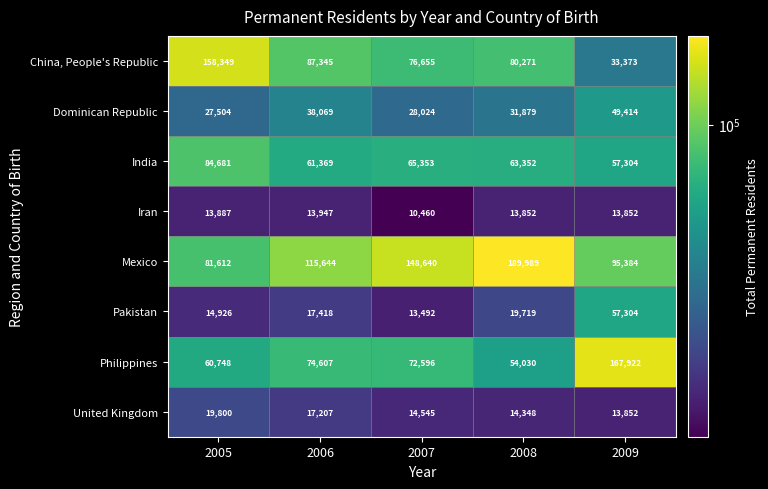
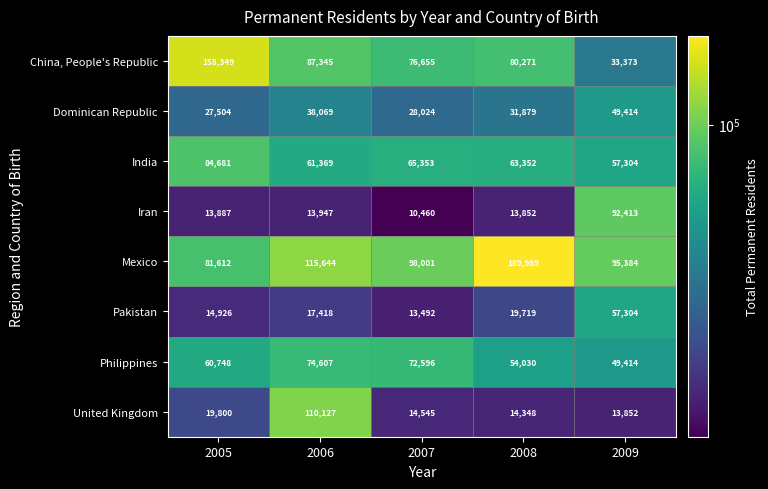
Iran, 2009: 13,852 -> 92,413
Mexico, 2007: 148,640 -> 98,001
Philippines, 2009: 167,922 -> 49,414
United Kingdom, 2006: 17,207 -> 110,127
